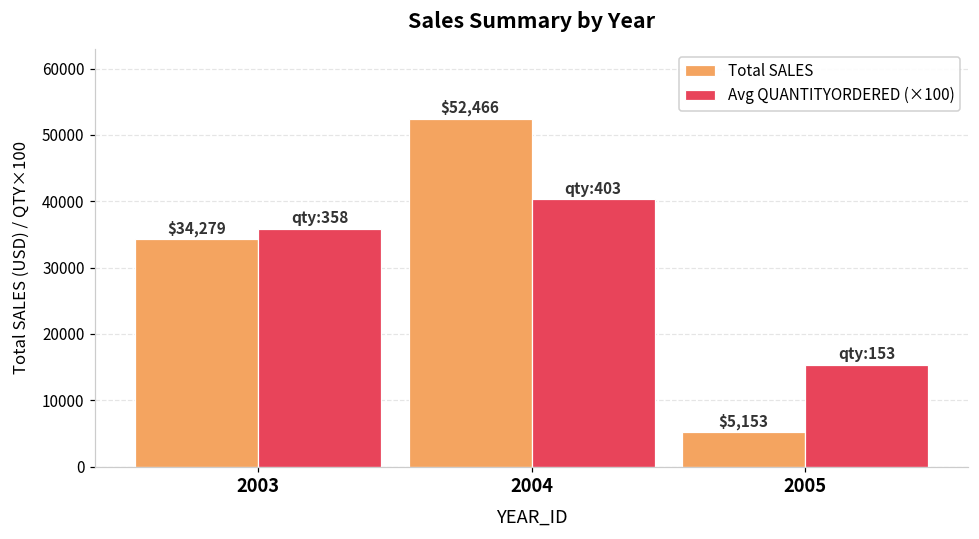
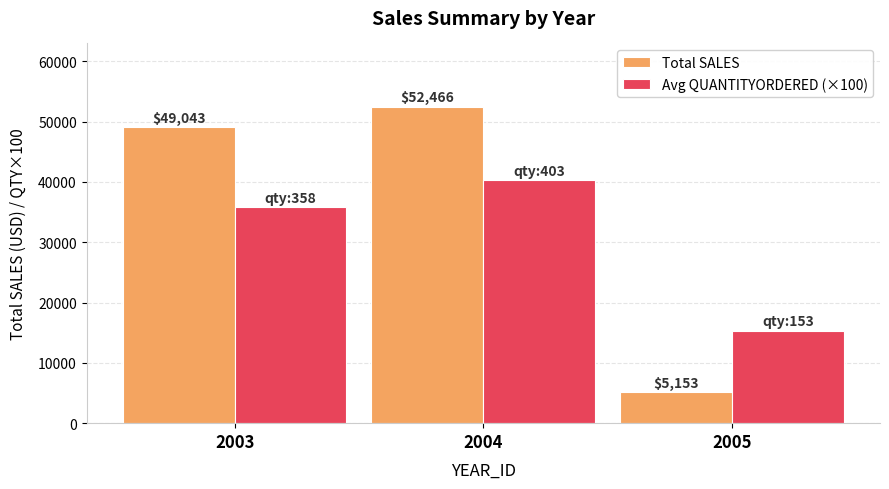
Total SALES, 2003: $34,279 -> $49,043
